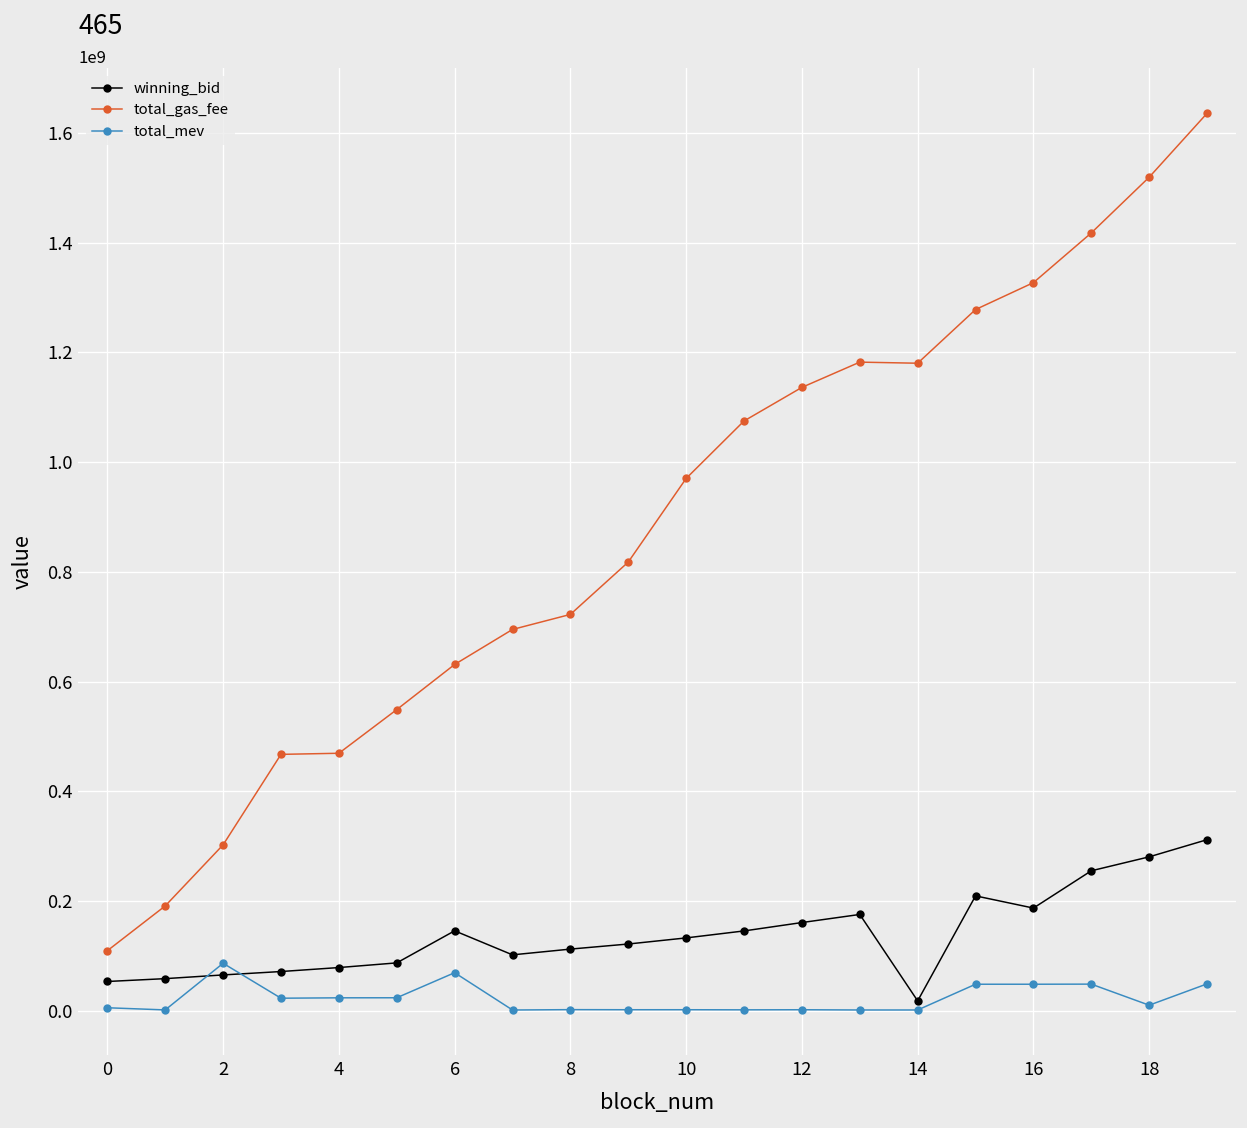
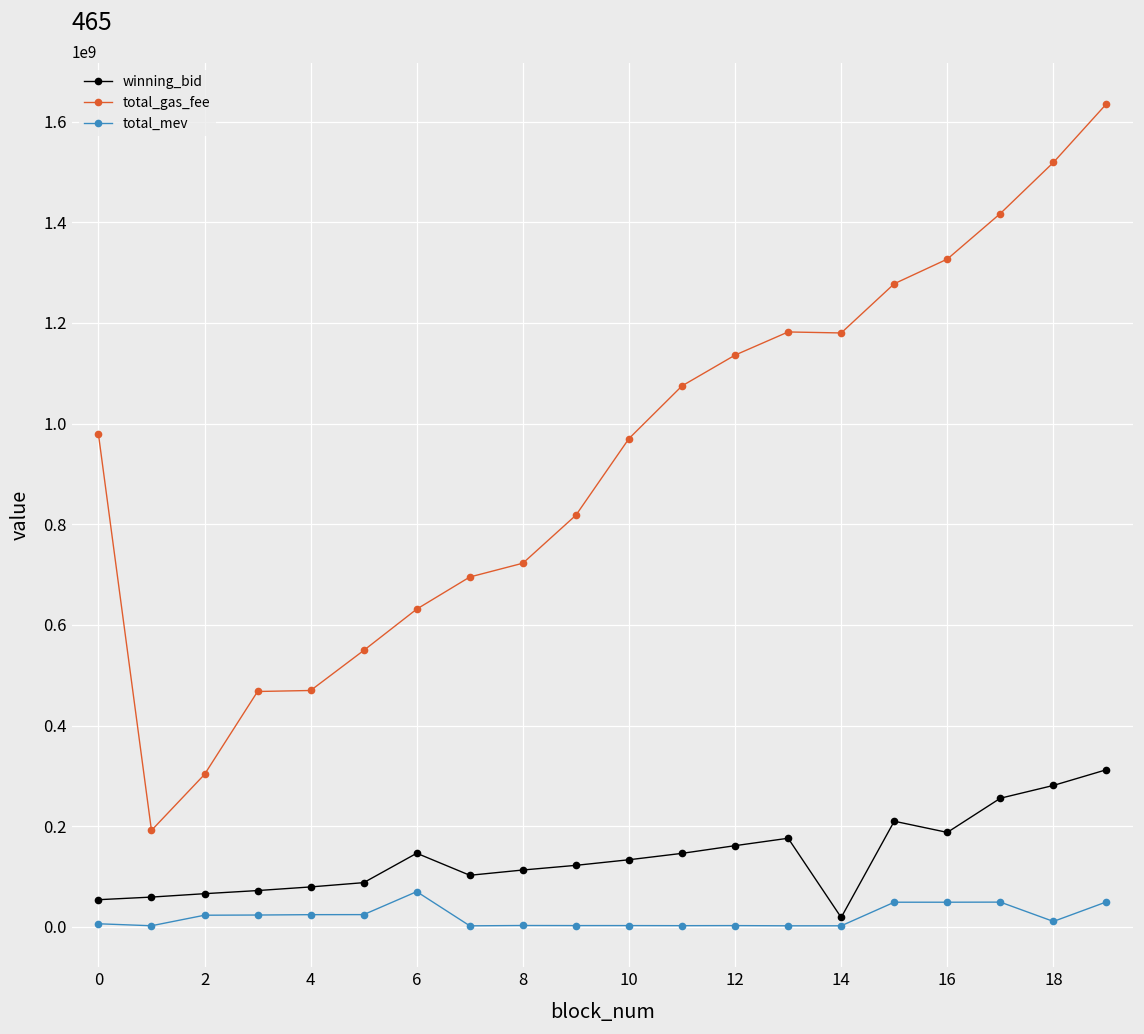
total_gas_fee, 0: 110000000 -> 980000000
total_mev, 2: 90000000 -> 20000000
